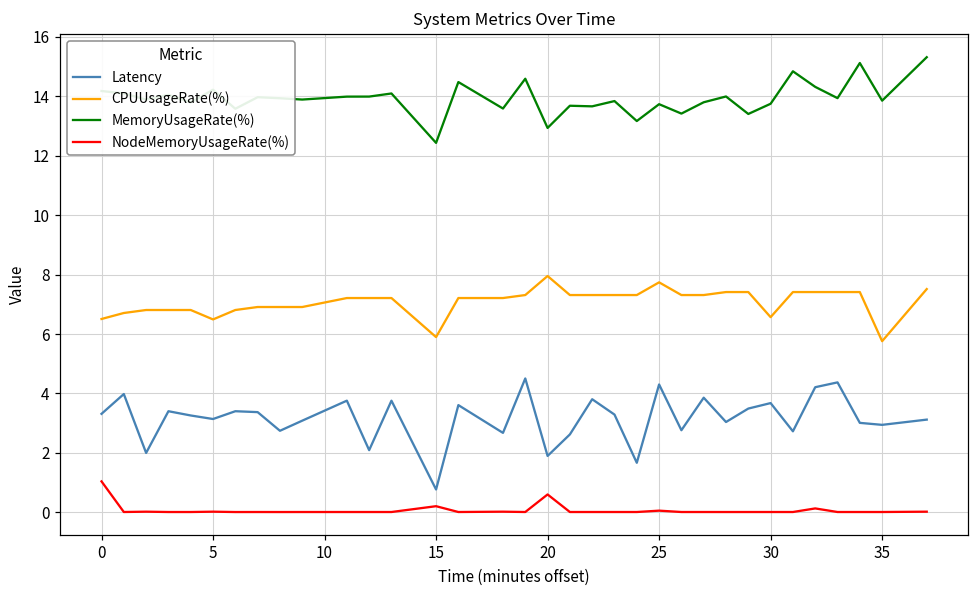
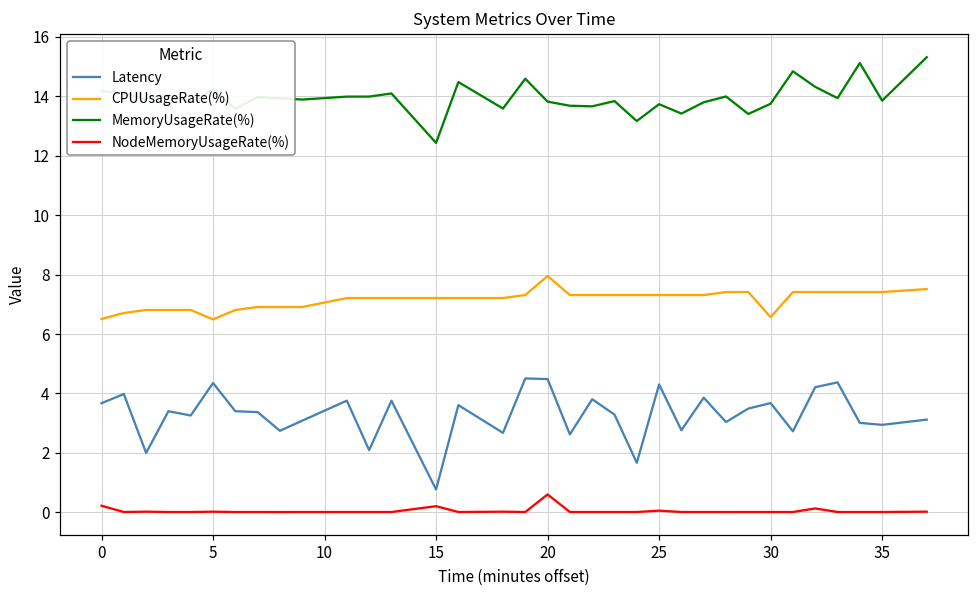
Latency, 0: 3.3 -> 3.7
NodeMemoryUsageRate(%), 0: 1.0 -> 0.2
Latency, 5: 3.1 -> 4.4
CPUUsageRate(%), 15: 5.9 -> 7.2
Latency, 20: 1.9 -> 4.5
MemoryUsageRate(%), 20: 12.9 -> 13.8
CPUUsageRate(%), 25: 7.7 -> 7.3
CPUUsageRate(%), 35: 5.8 -> 7.4
